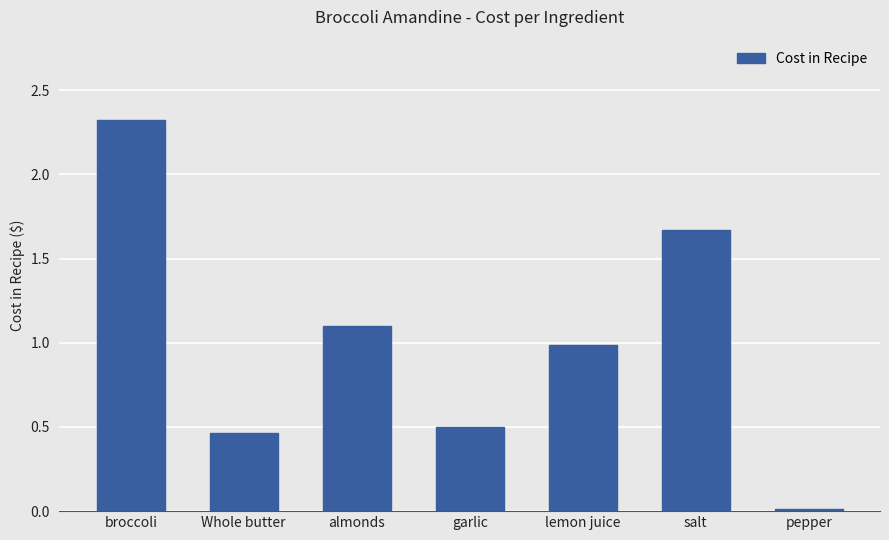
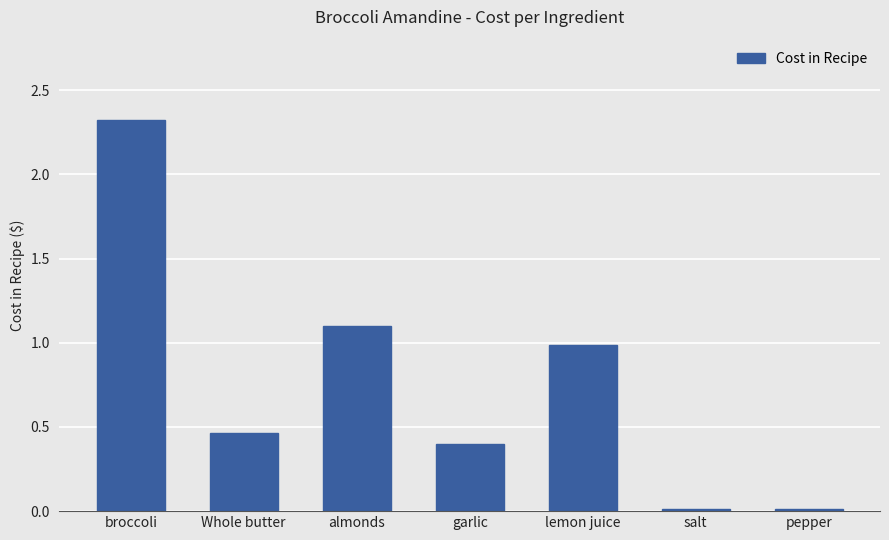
garlic: 0.5 -> 0.4
salt: 1.67 -> 0.01
